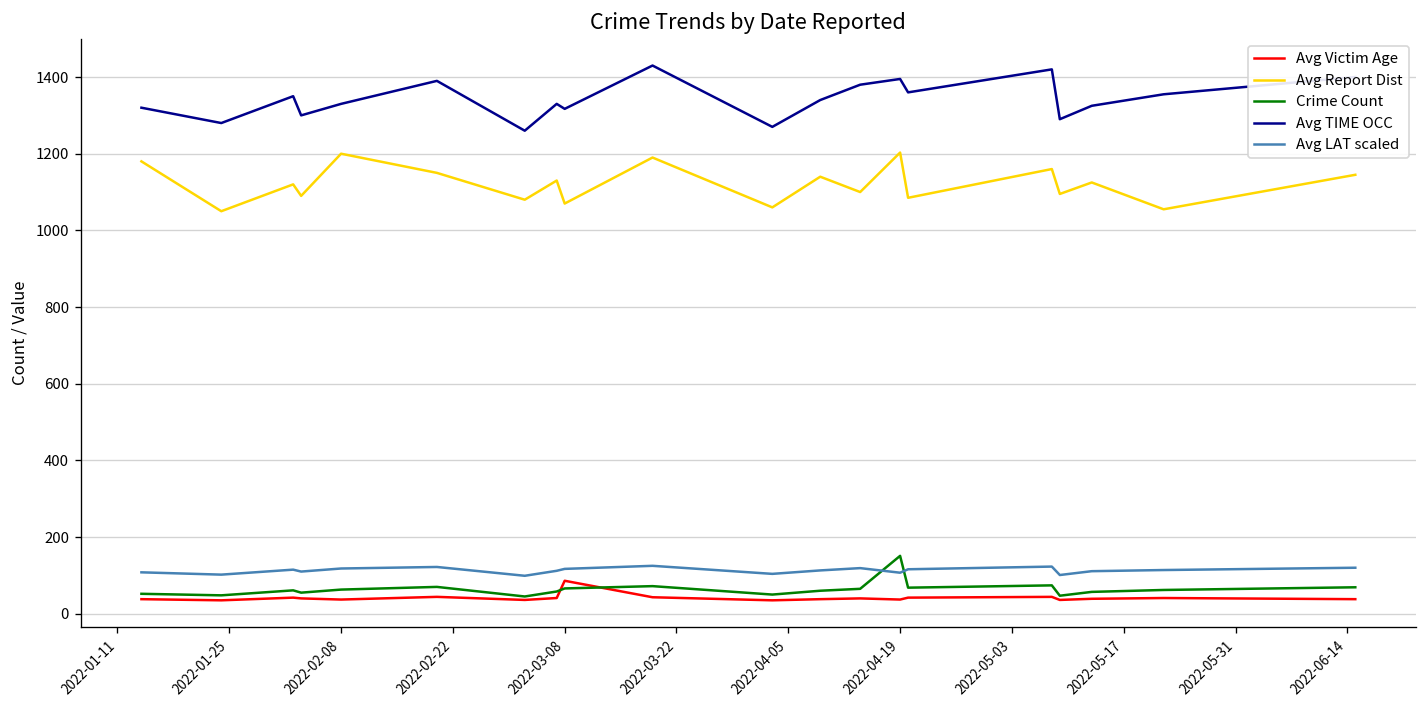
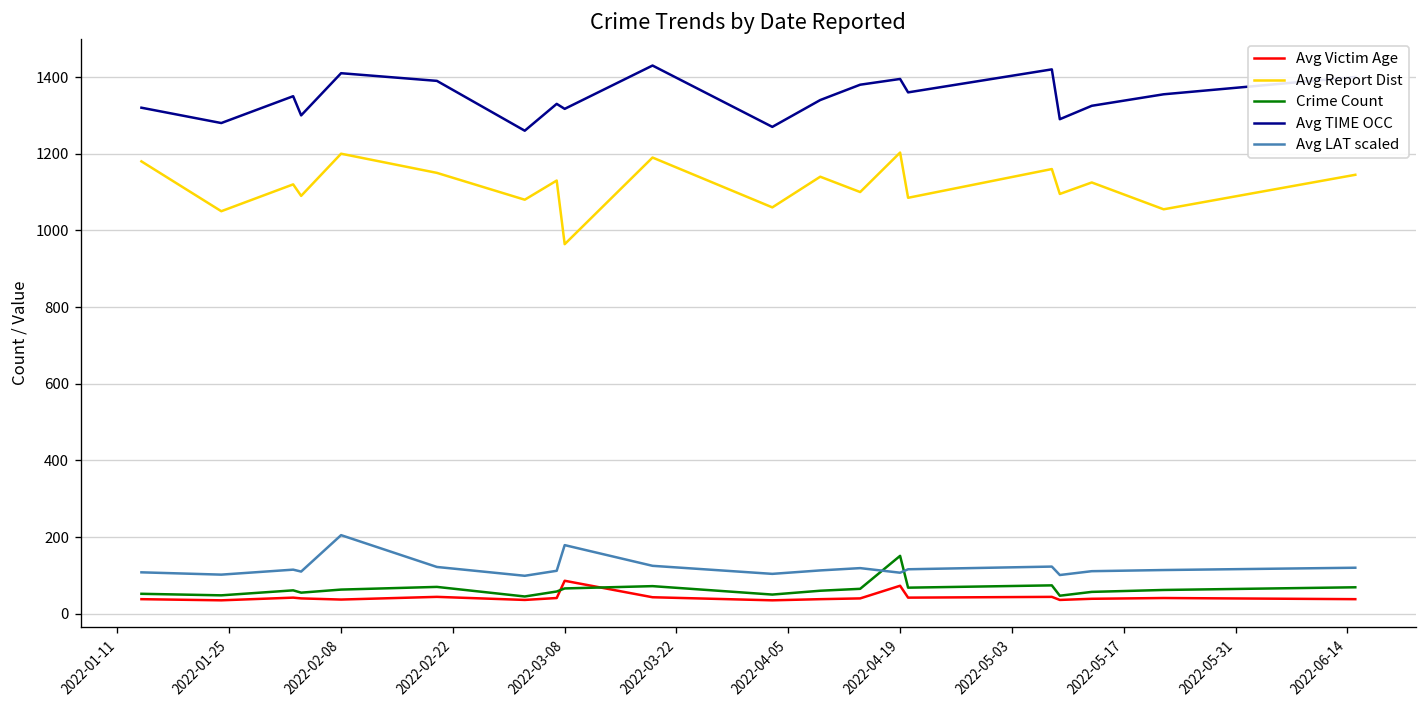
Avg TIME OCC, 2022-02-08: 1330 -> 1410
Avg LAT scaled, 2022-02-08: 120 -> 210
Avg Report Dist, 2022-03-08: 1070 -> 960
Avg LAT scaled, 2022-03-08: 120 -> 180
Avg Victim Age, 2022-04-19: 40 -> 70
